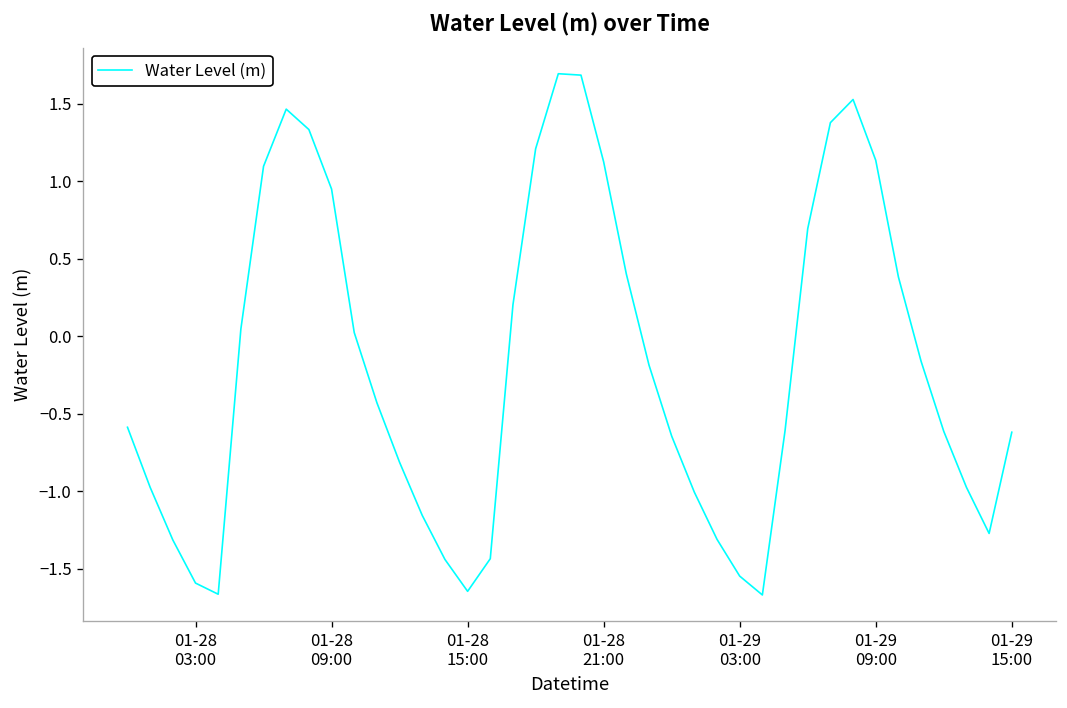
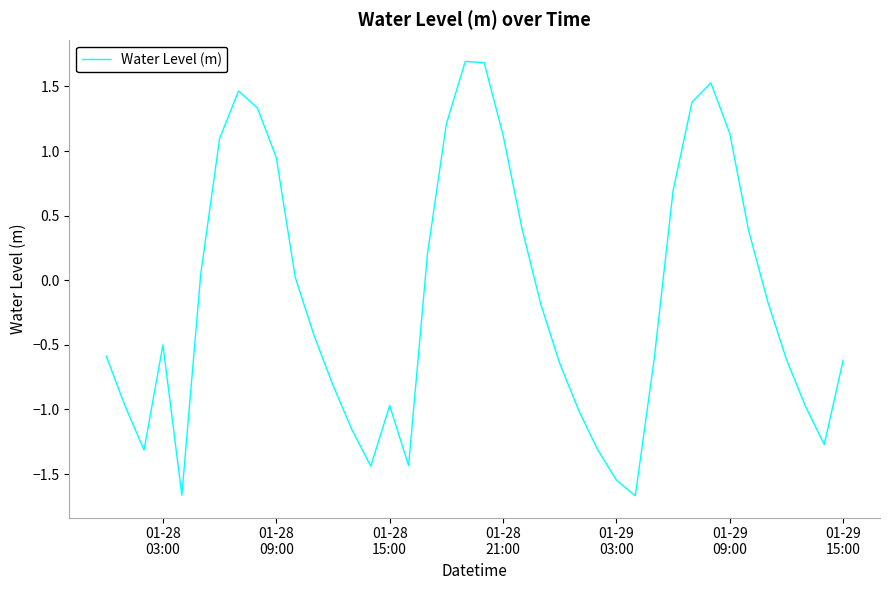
01-28 03:00: -1.59 -> -0.50
01-28 15:00: -1.65 -> -0.97
